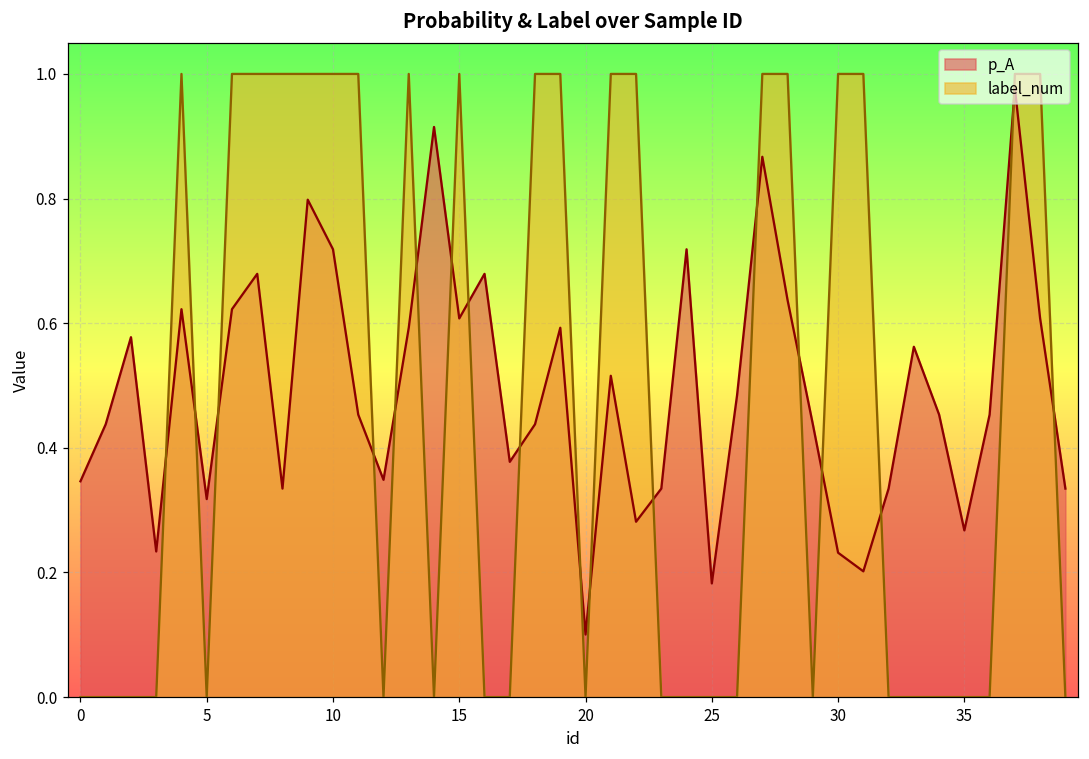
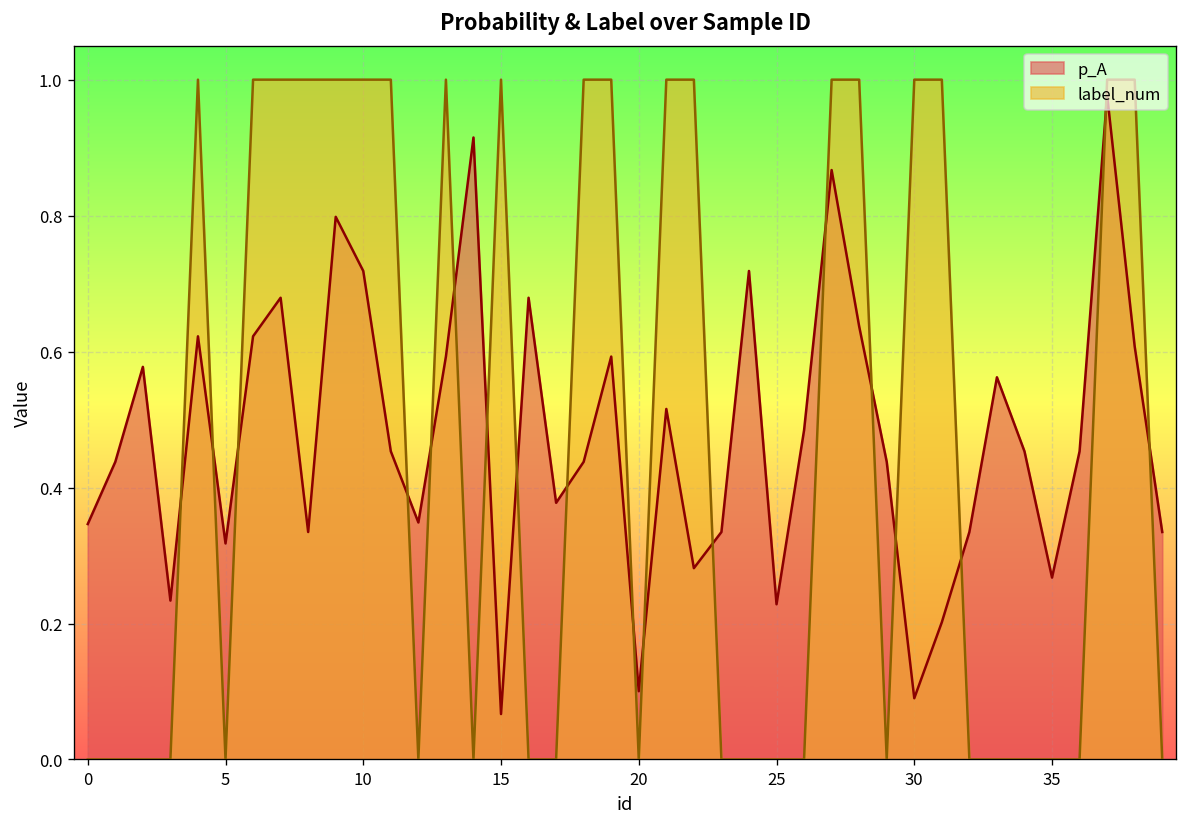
p_A, 15: 0.61 -> 0.07
p_A, 25: 0.18 -> 0.23
p_A, 30: 0.23 -> 0.09
